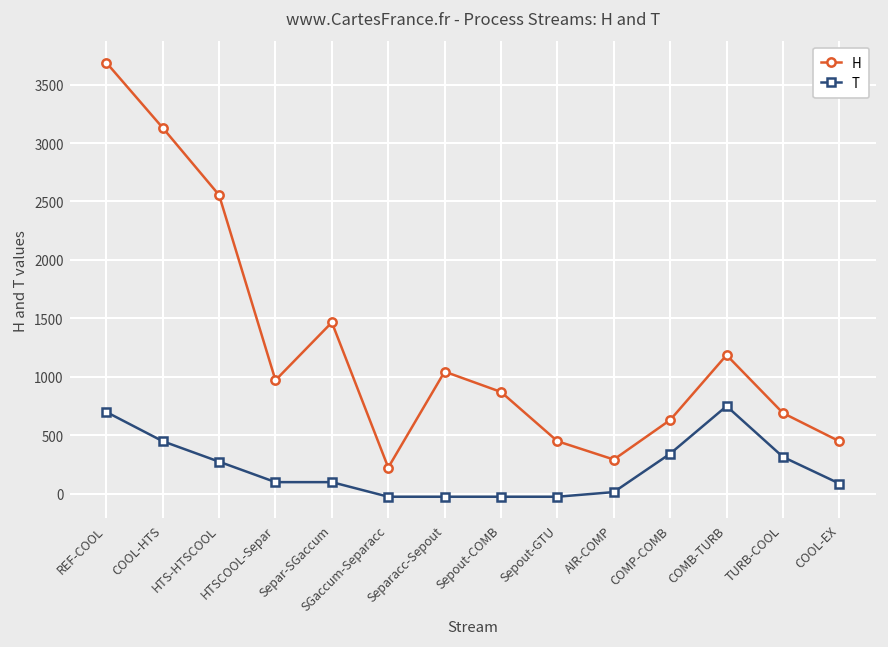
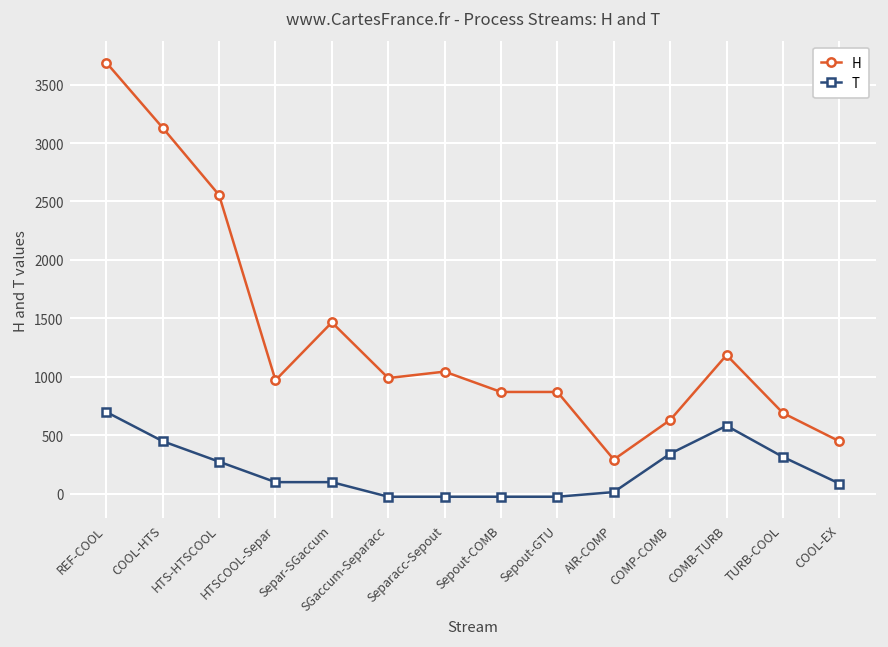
H, SGaccum-Separacc: 200 -> 1000
H, Sepout-GTU: 500 -> 900
T, COMB-TURB: 800 -> 600
